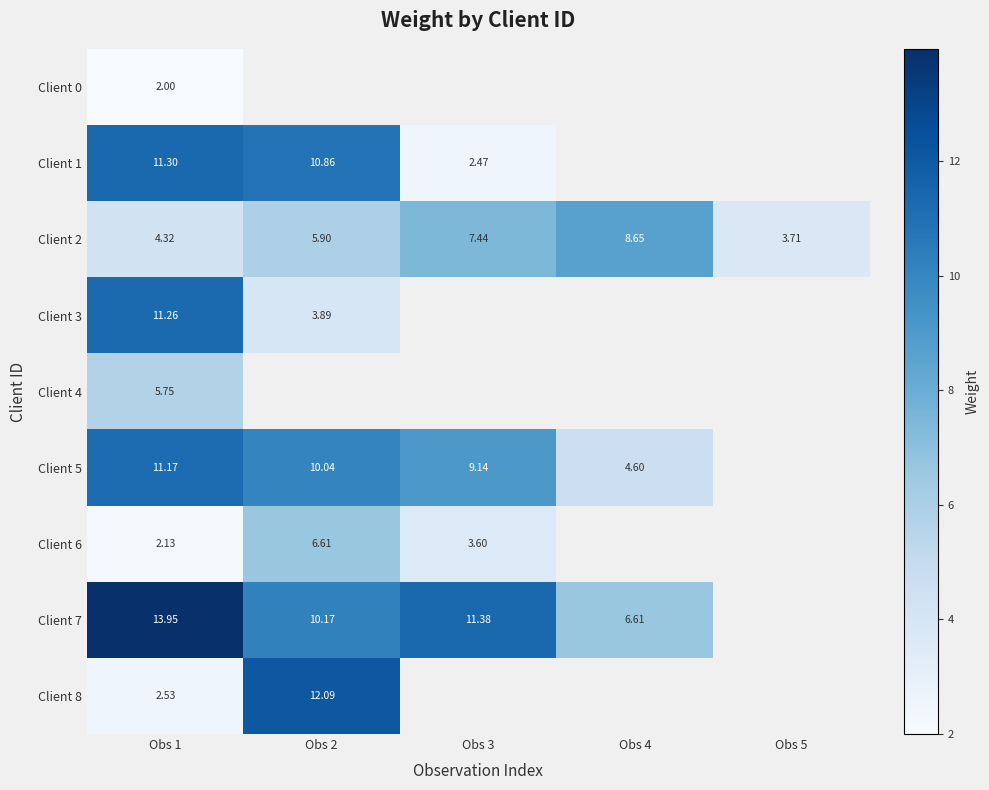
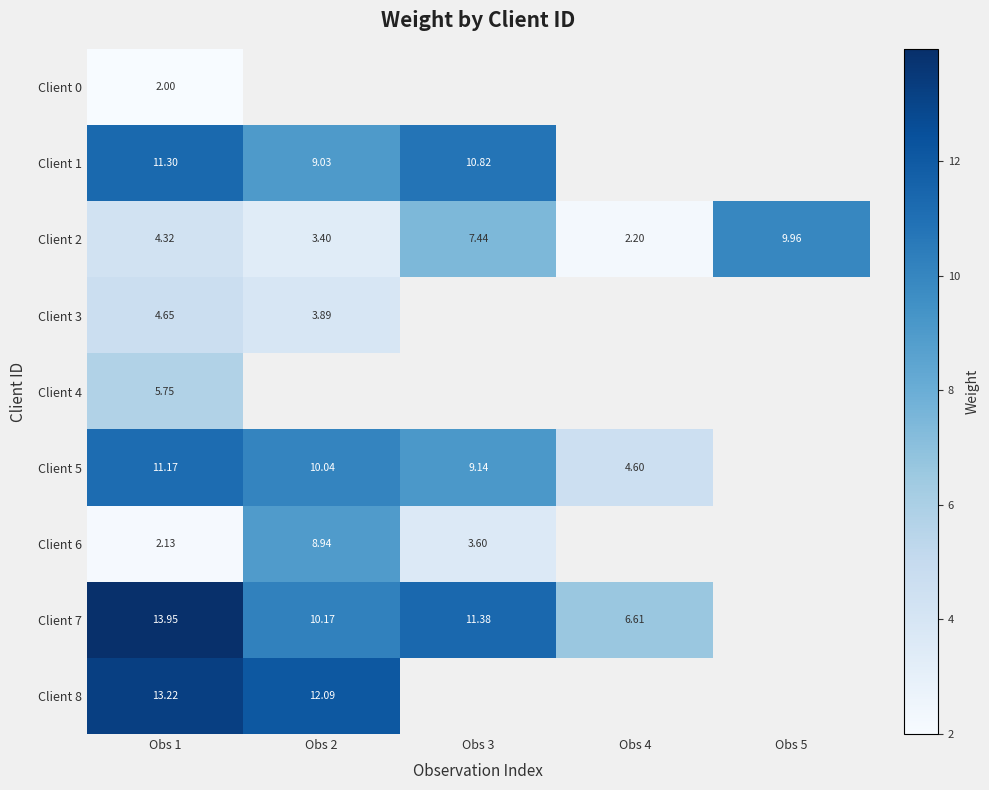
Client 1, Obs 2: 10.86 -> 9.03
Client 1, Obs 3: 2.47 -> 10.82
Client 2, Obs 2: 5.90 -> 3.40
Client 2, Obs 4: 8.65 -> 2.20
Client 2, Obs 5: 3.71 -> 9.96
Client 3, Obs 1: 11.26 -> 4.65
Client 6, Obs 2: 6.61 -> 8.94
Client 8, Obs 1: 2.53 -> 13.22
